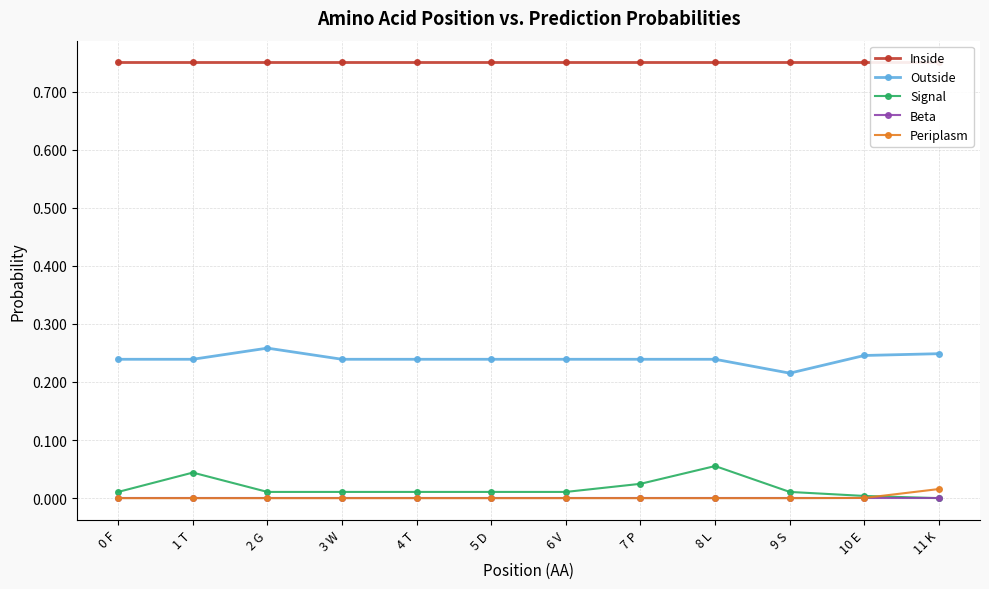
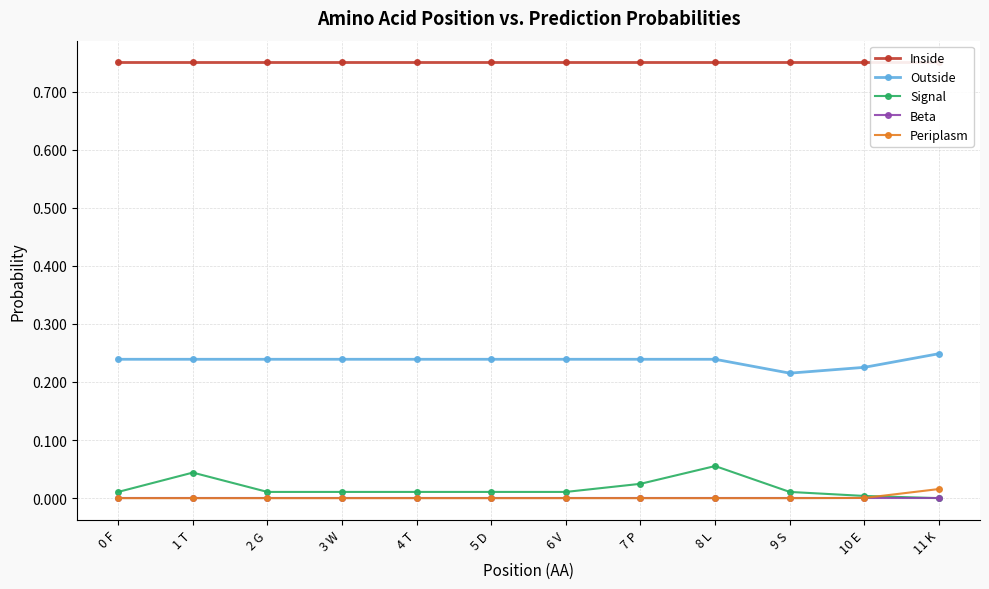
Outside, 2 G: 0.26 -> 0.24
Outside, 10 E: 0.25 -> 0.23
